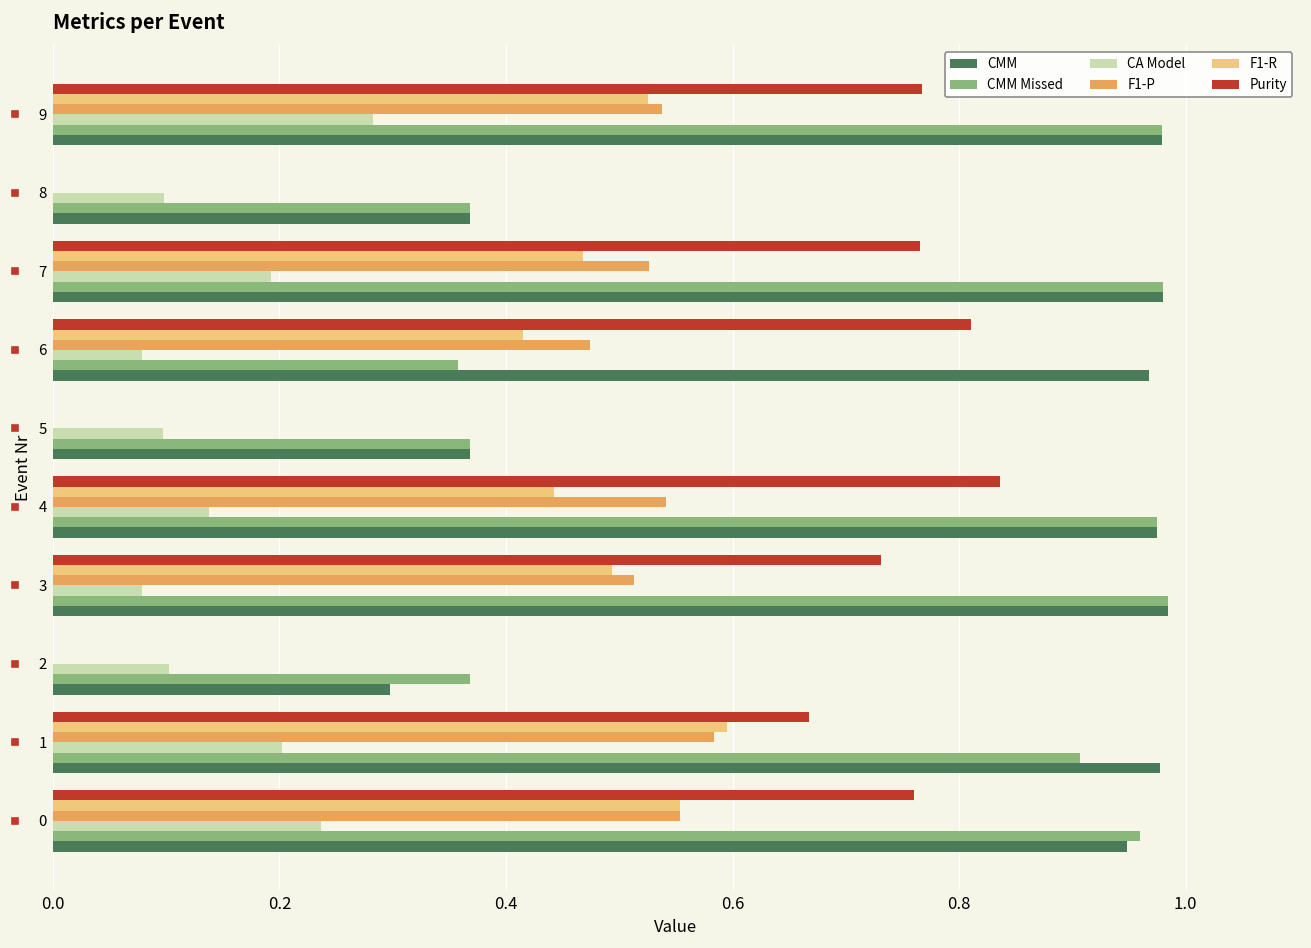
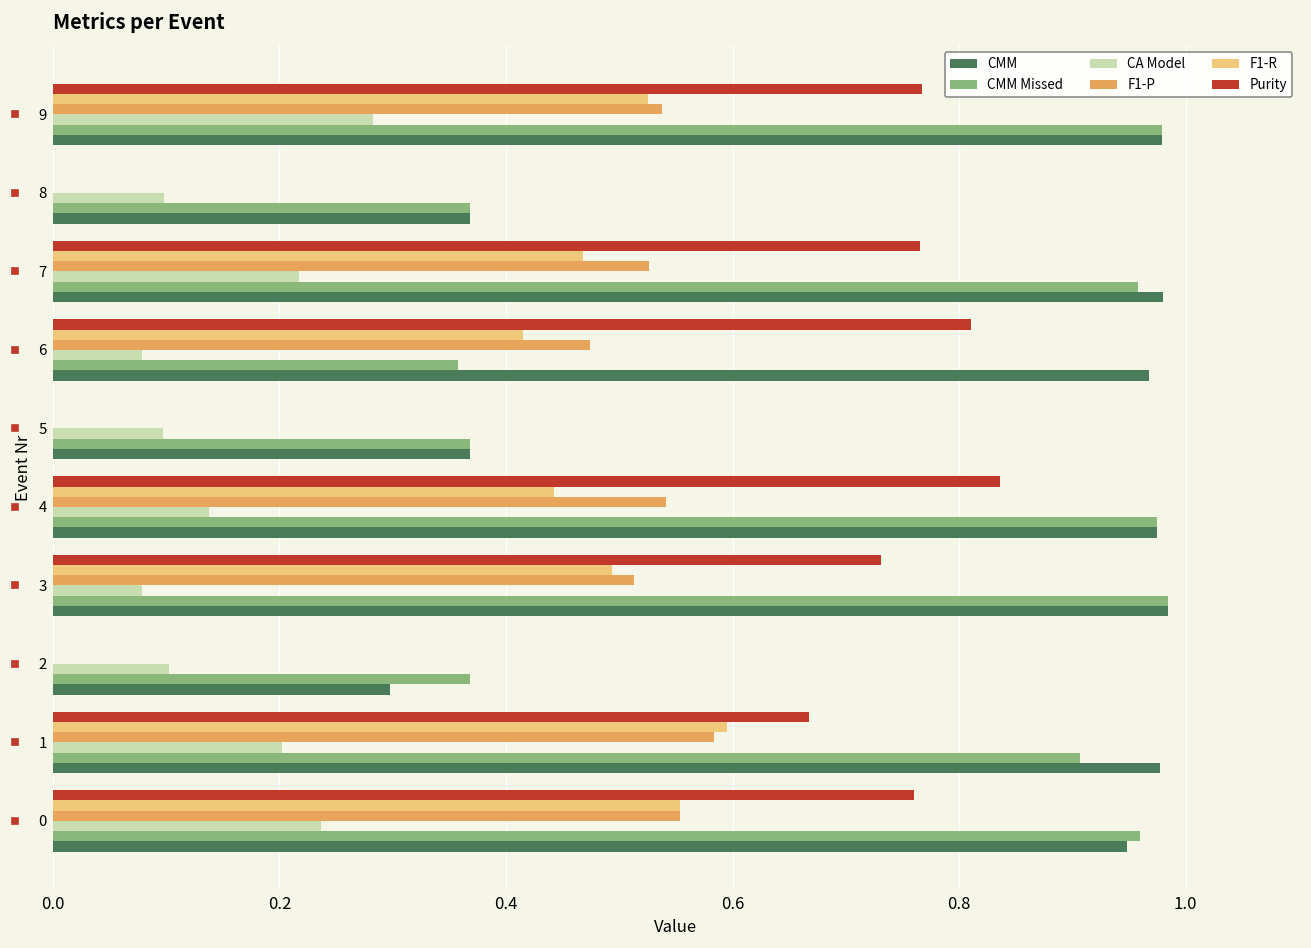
CA Model, 7: 0.19 -> 0.22
CMM Missed, 7: 0.98 -> 0.96
